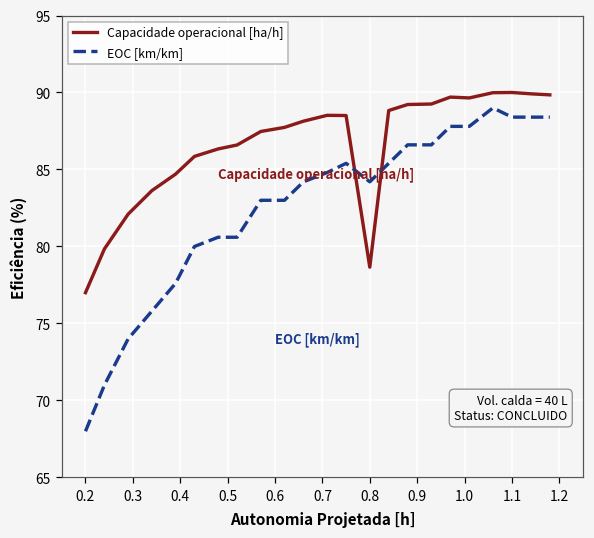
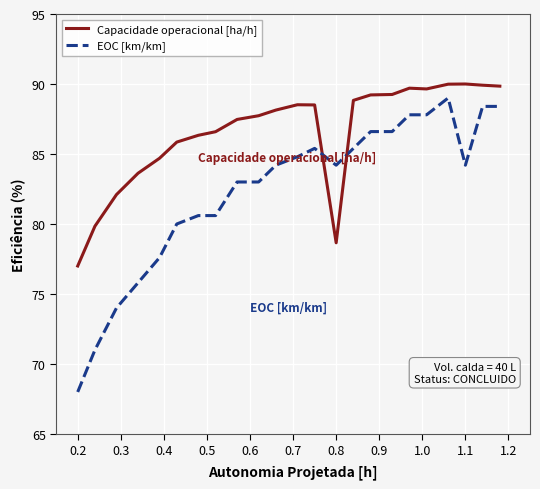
EOC [km/km], 1.1: 88.4 -> 84.2
